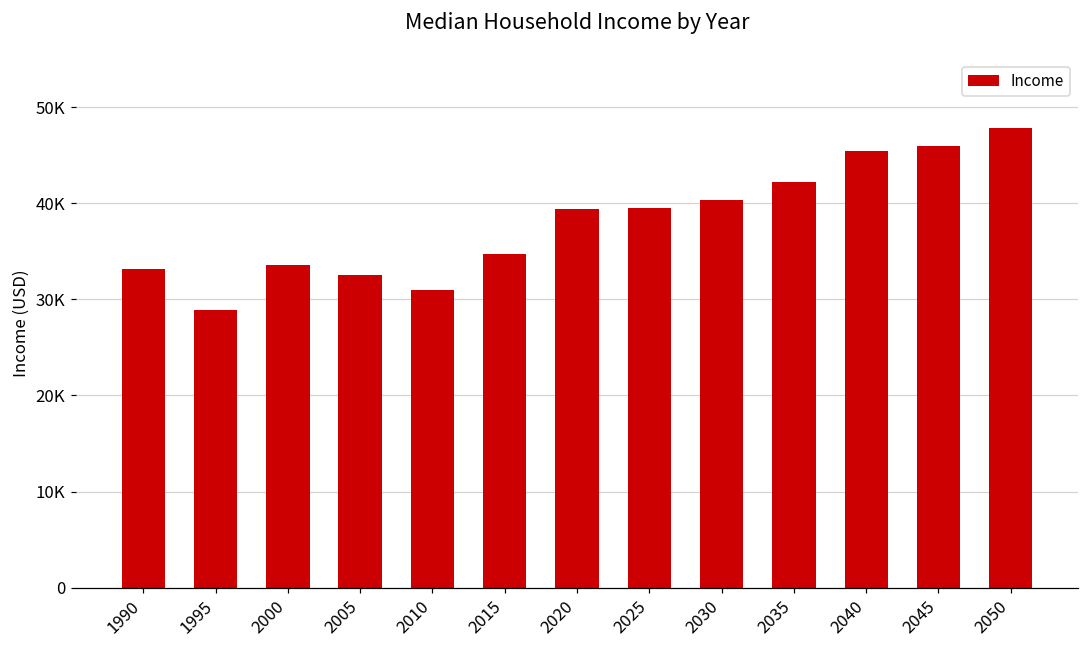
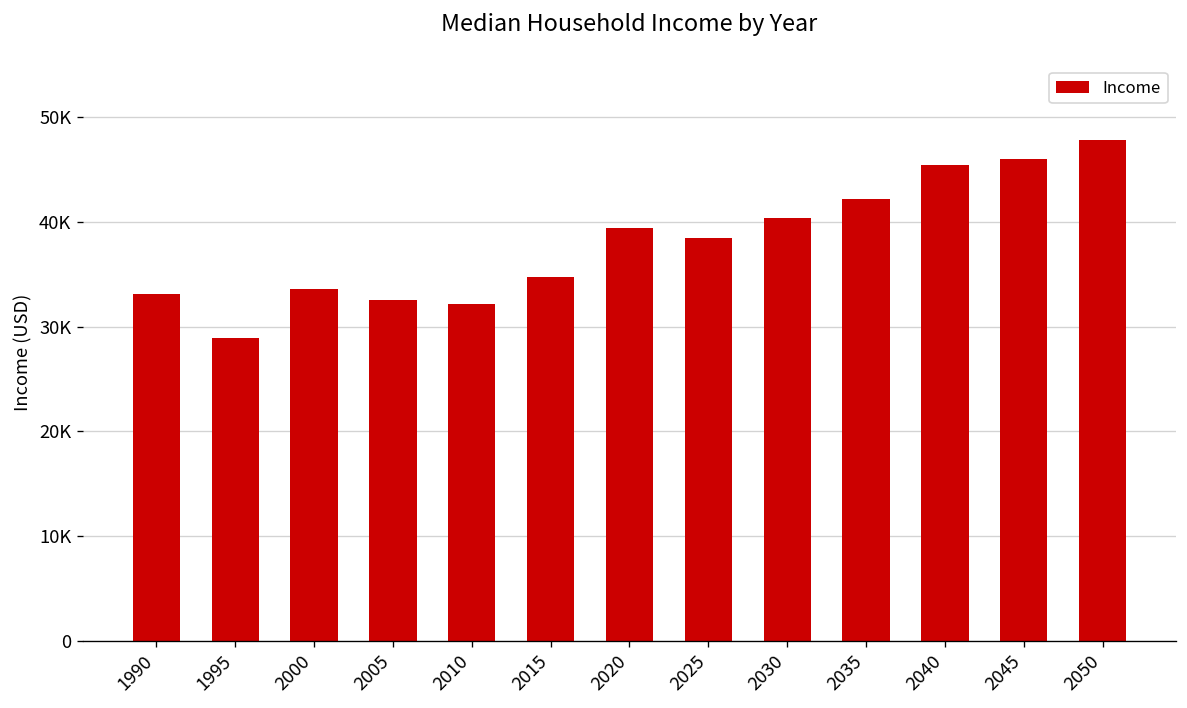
2010: 31000 -> 32000
2025: 40000 -> 38000
